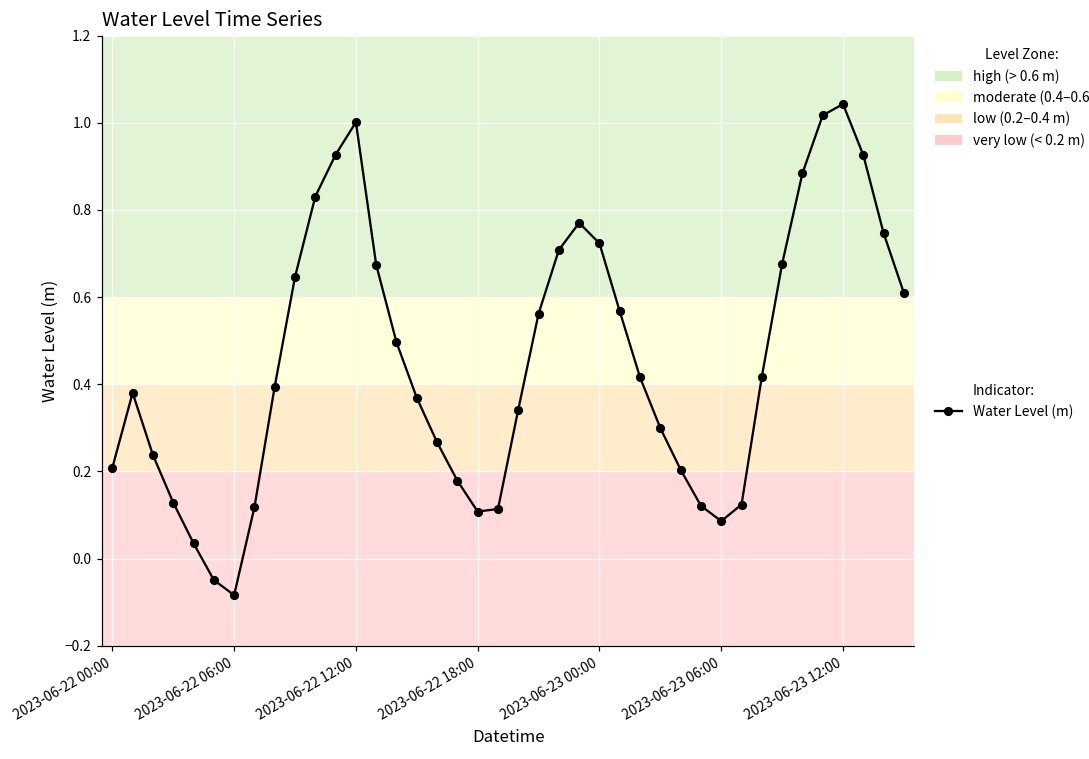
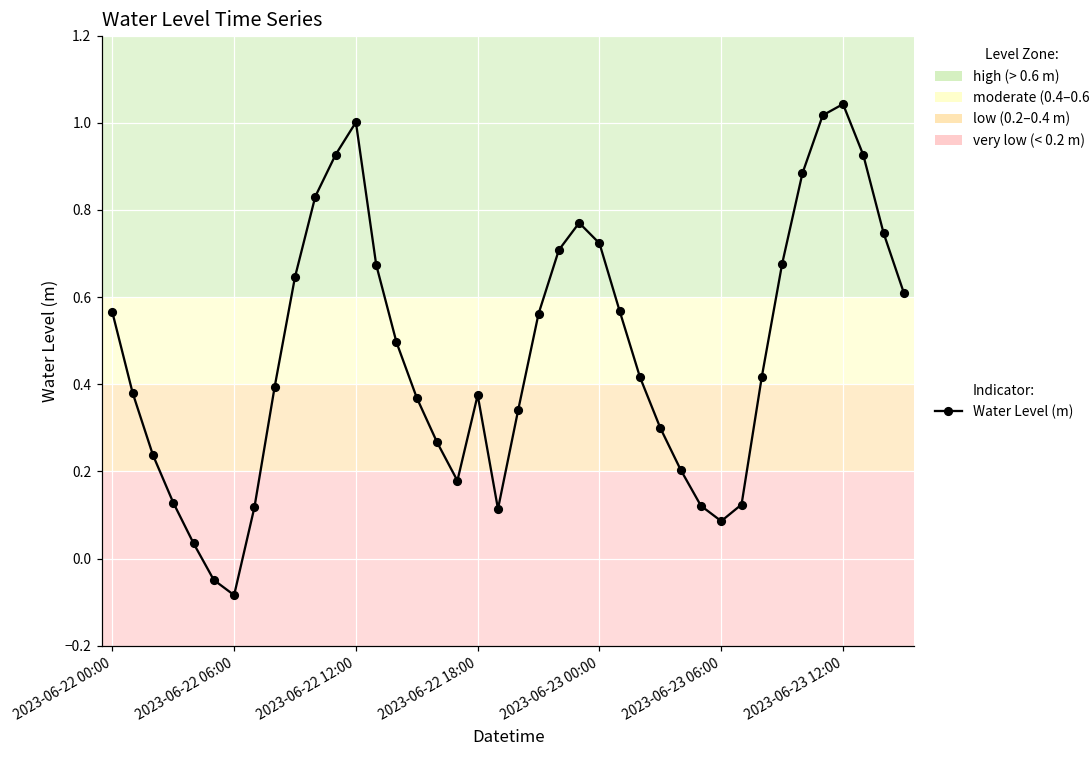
2023-06-22 00:00: 0.21 -> 0.57
2023-06-22 18:00: 0.11 -> 0.38
